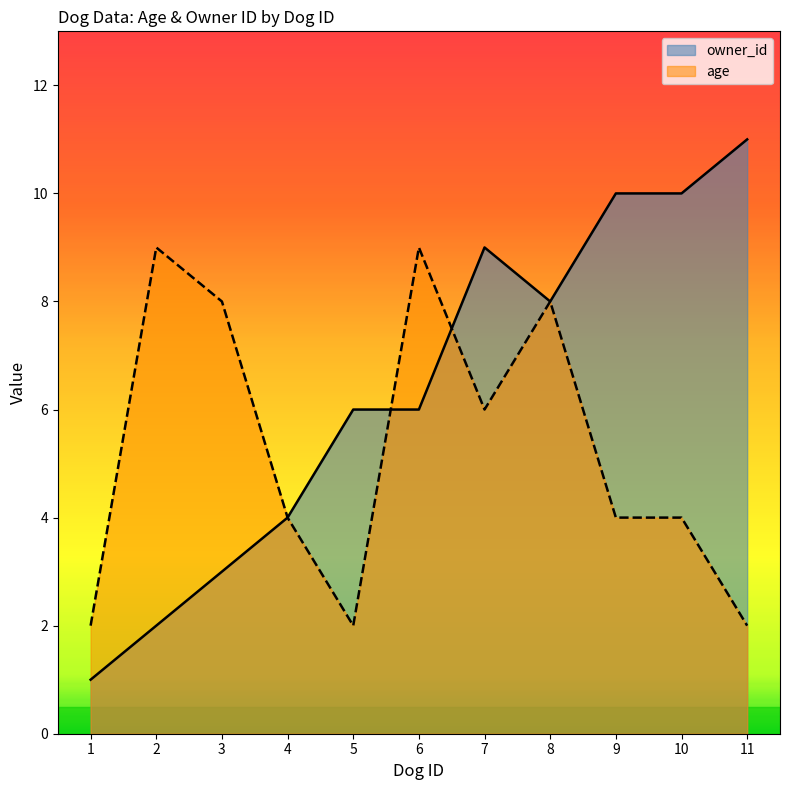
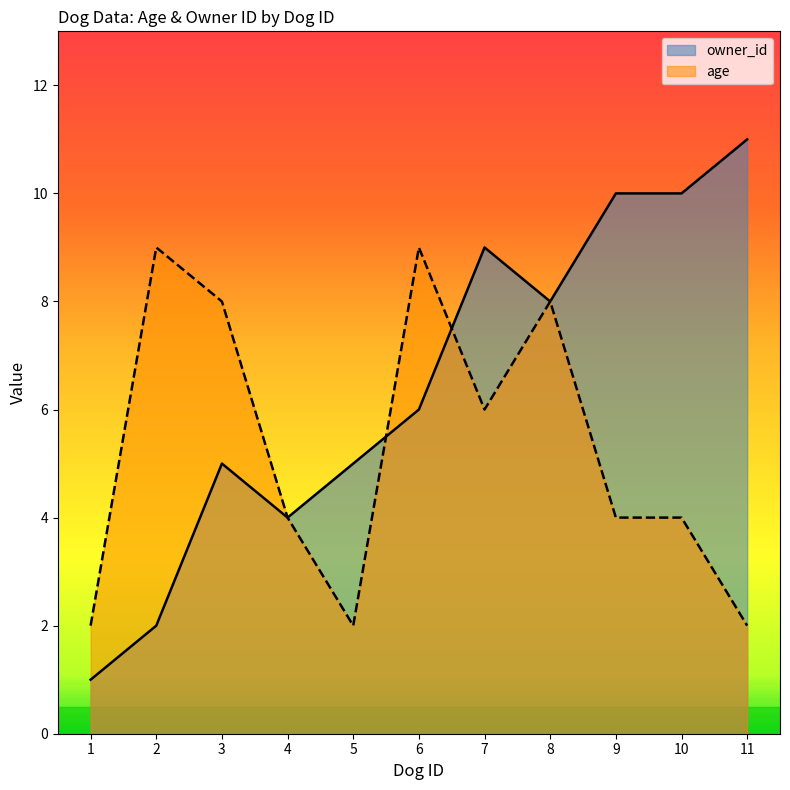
owner_id, 3: 3 -> 5
owner_id, 5: 6 -> 5
